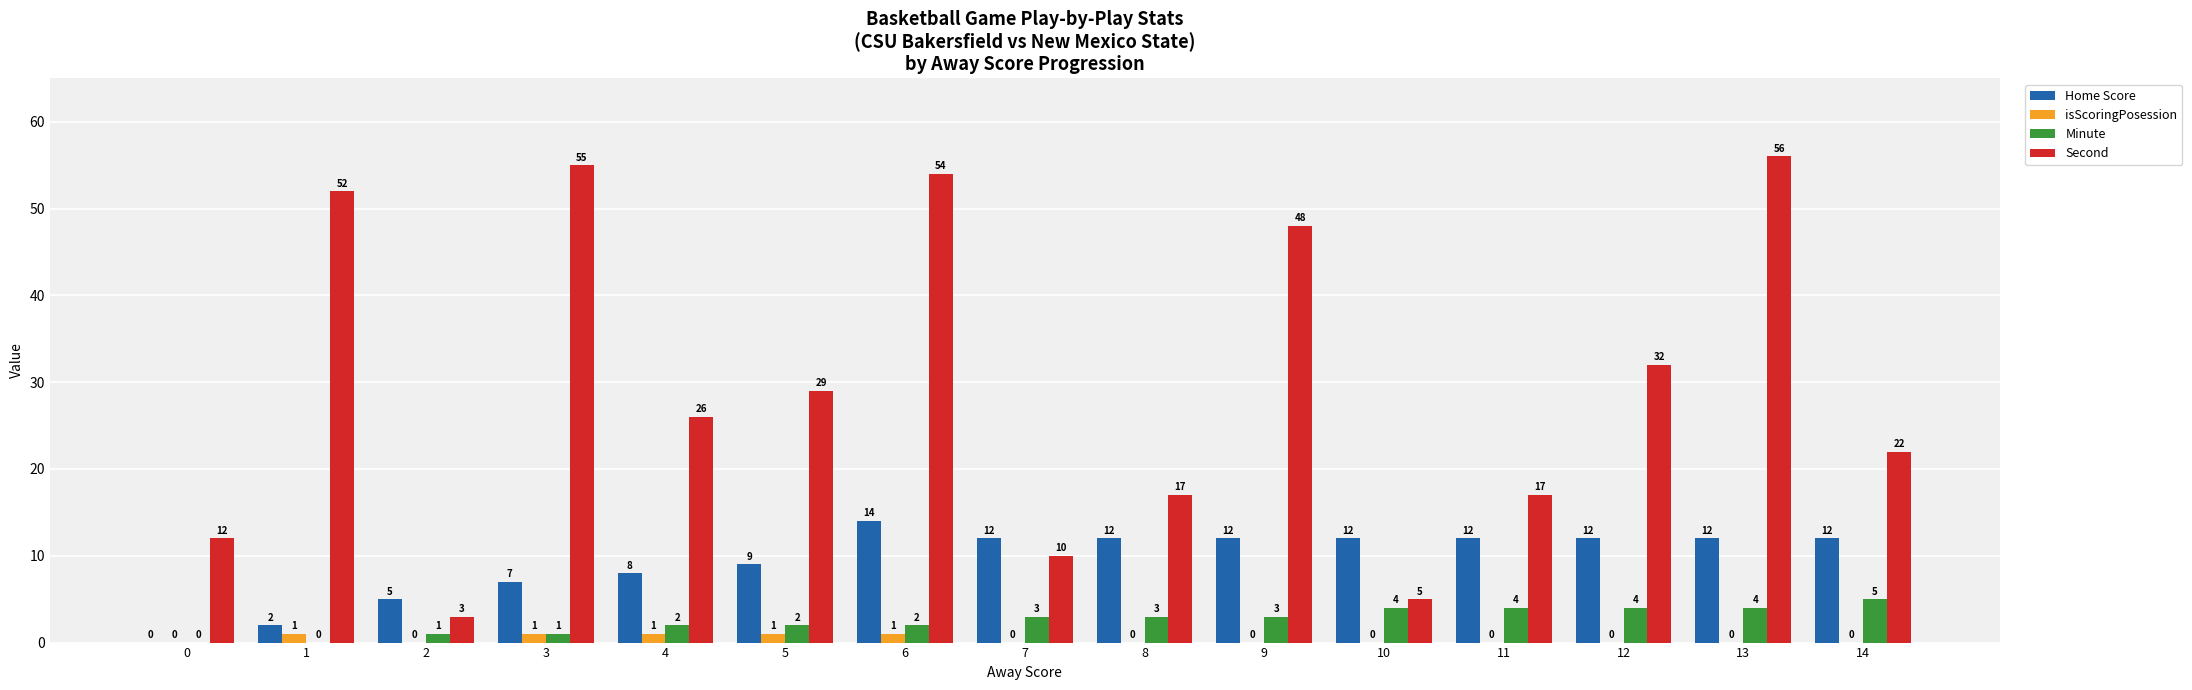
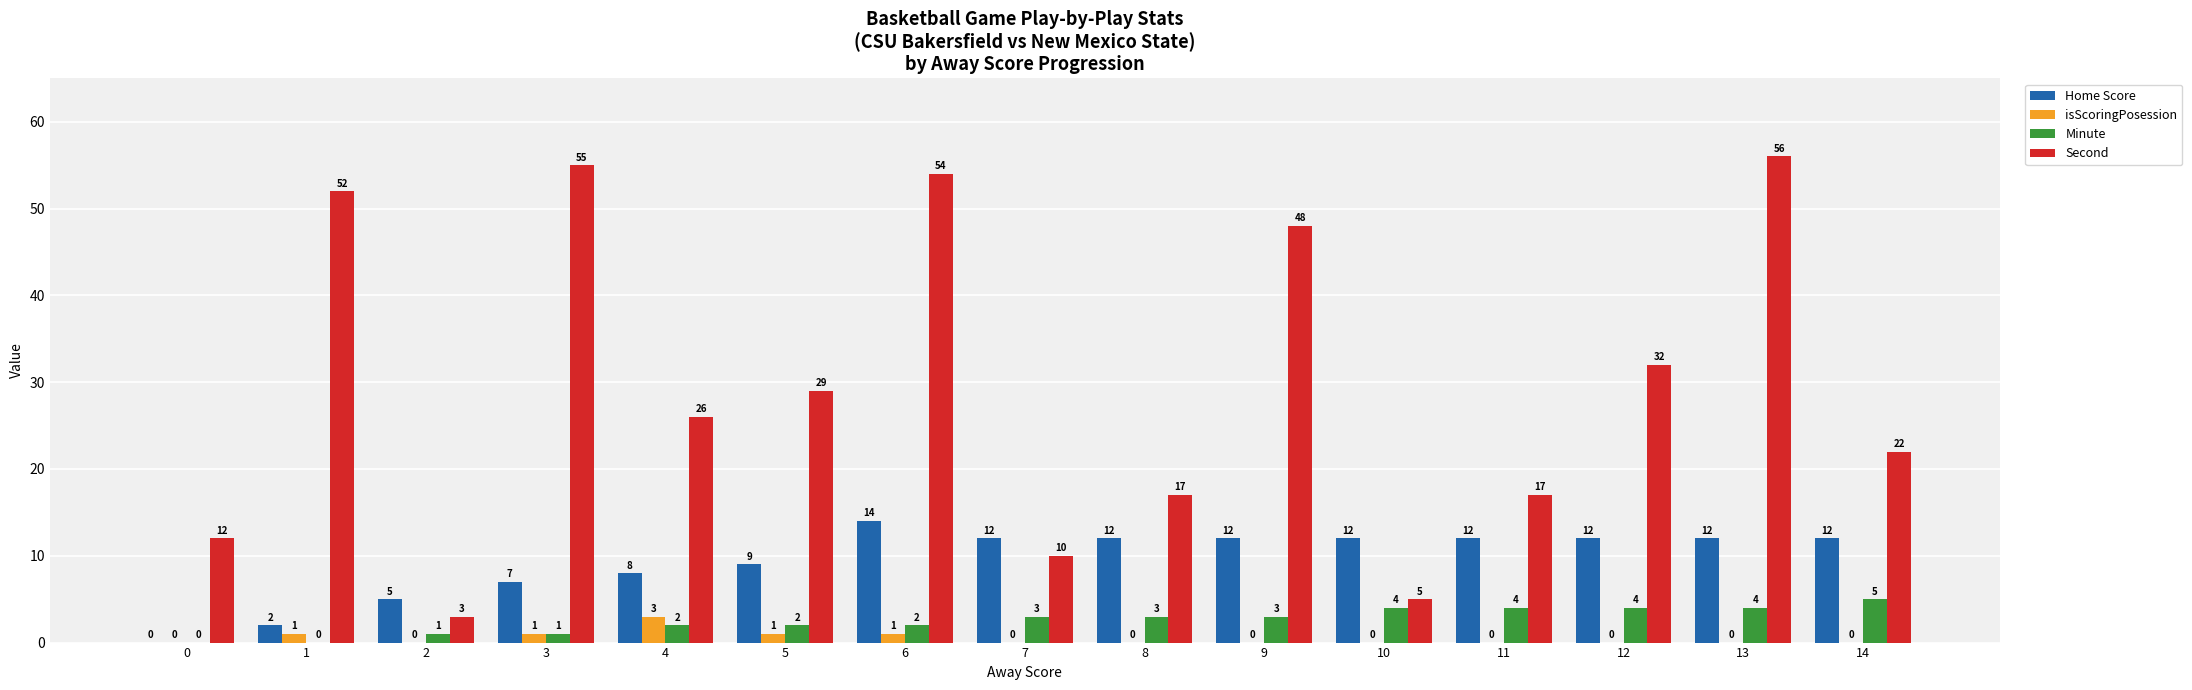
isScoringPosession, 4: 1 -> 3
